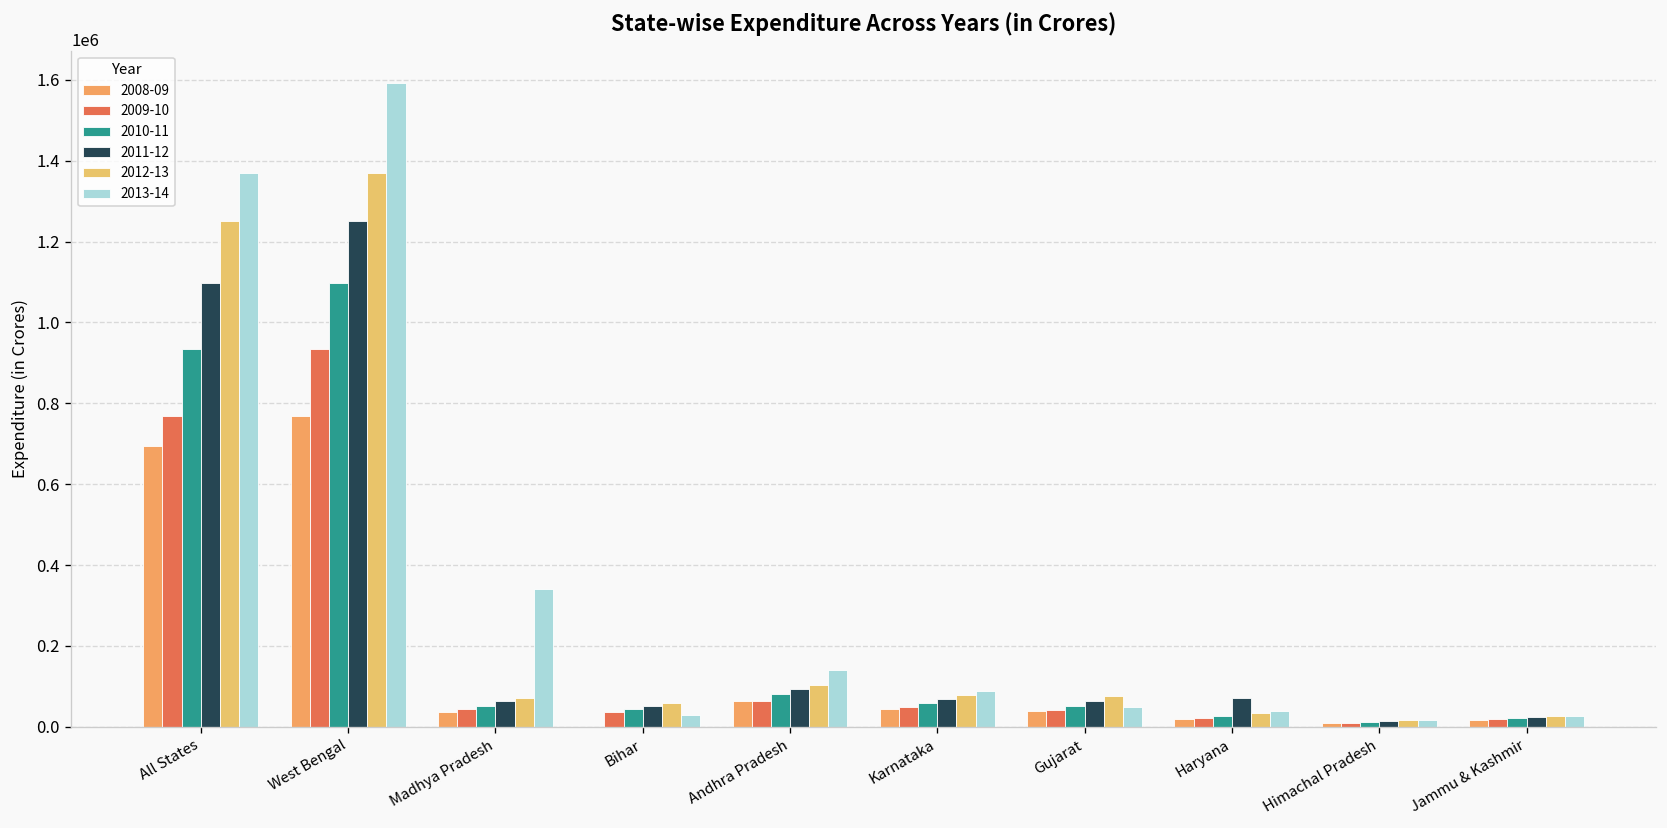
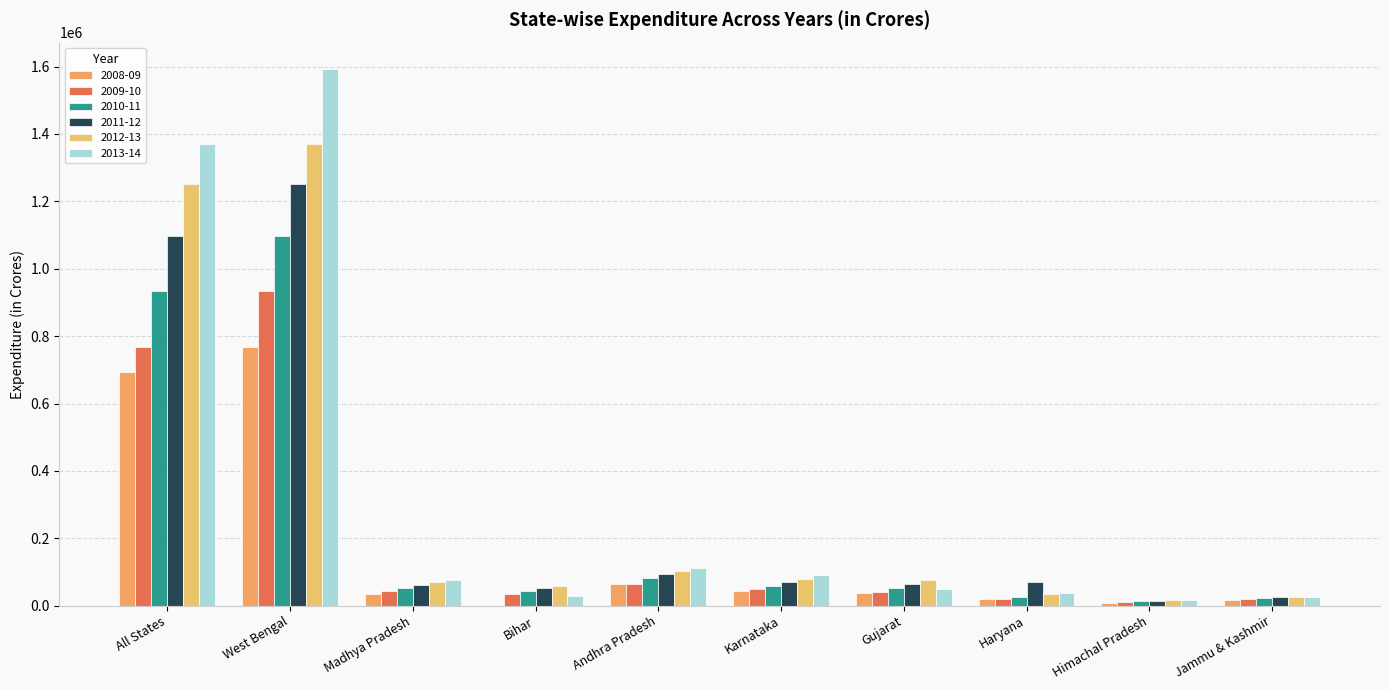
2013-14, Madhya Pradesh: 340000 -> 80000
2013-14, Andhra Pradesh: 140000 -> 110000
